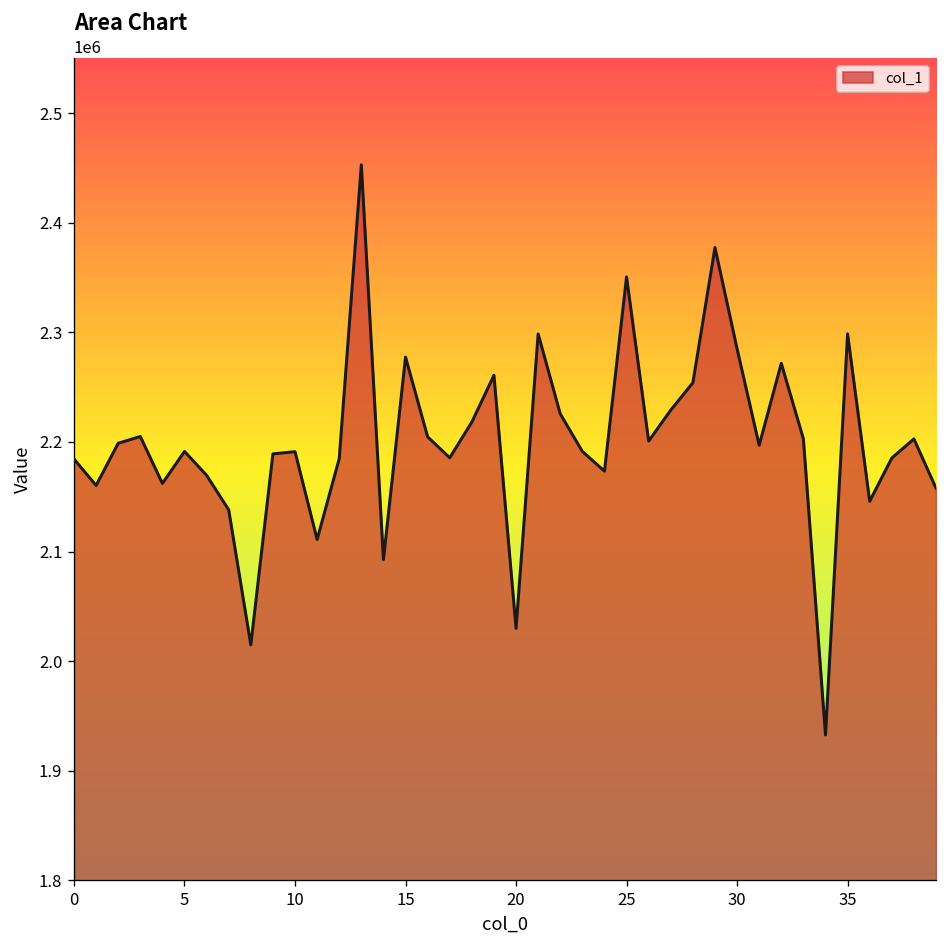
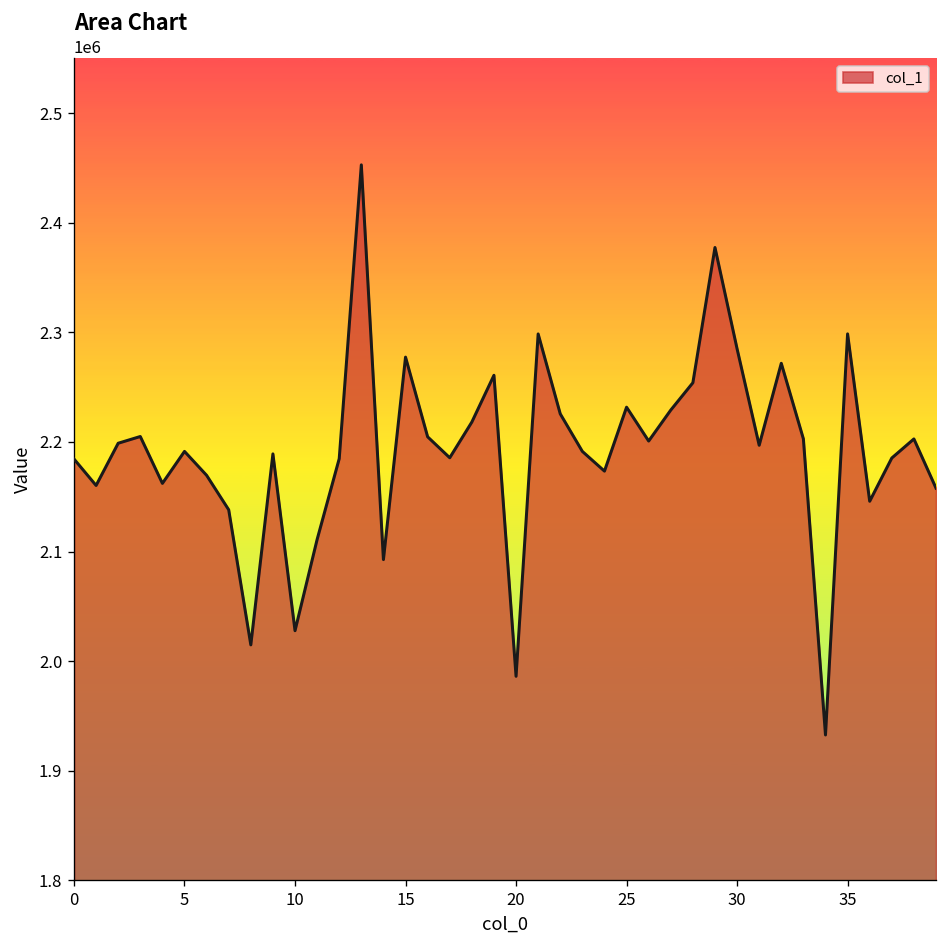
10: 2190000 -> 2030000
20: 2030000 -> 1990000
25: 2350000 -> 2230000
